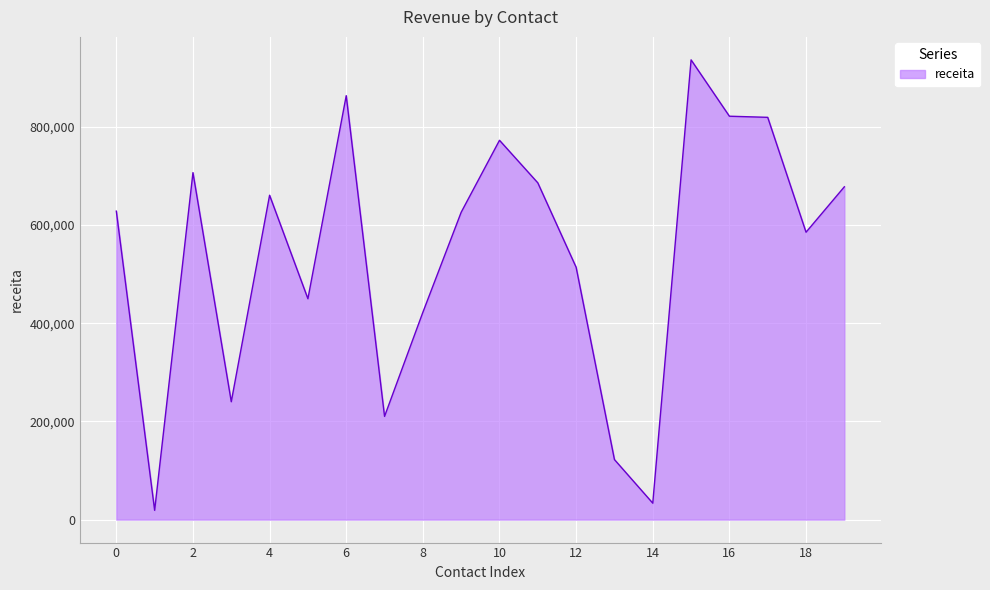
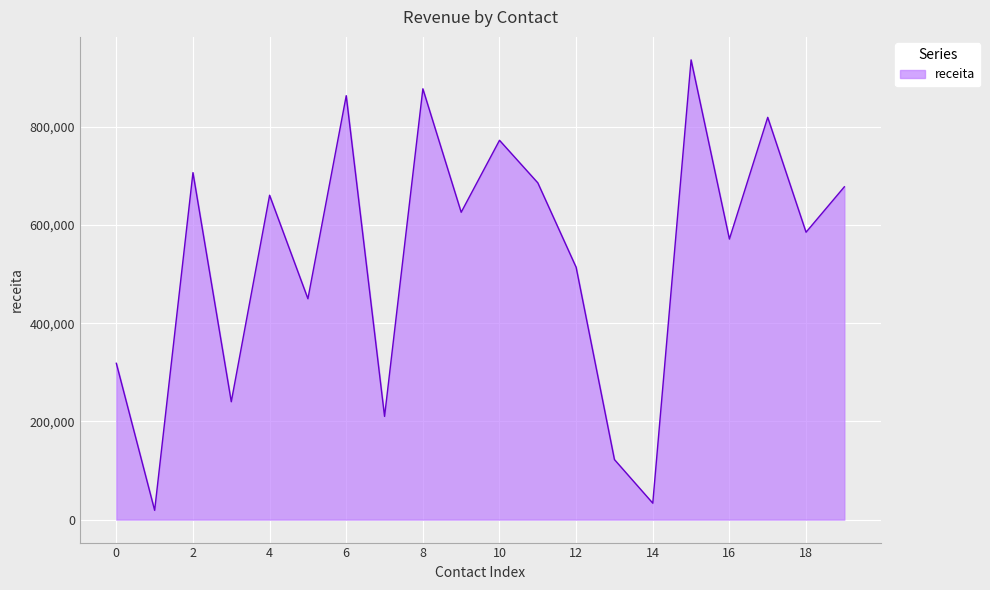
0: 630,000 -> 320,000
8: 420,000 -> 880,000
16: 820,000 -> 570,000
